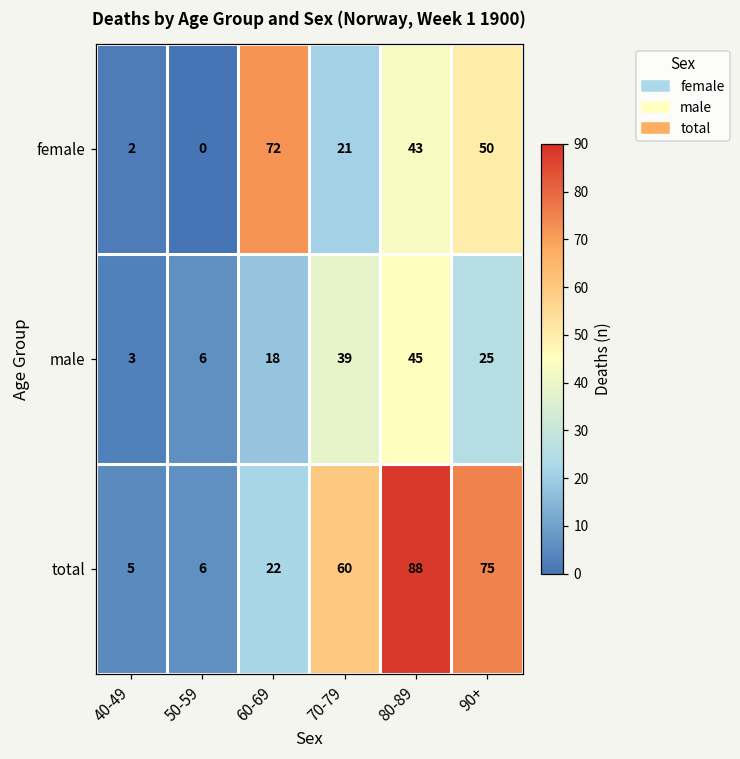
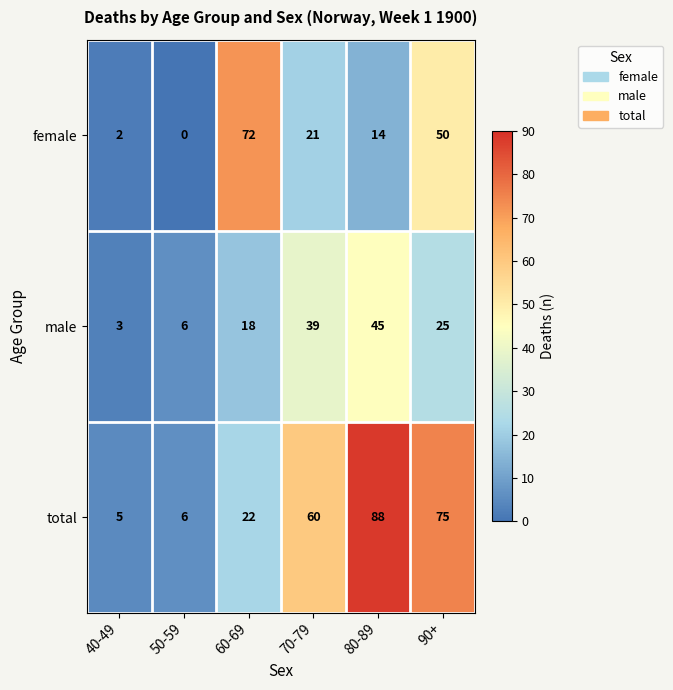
female, 80-89: 43 -> 14
